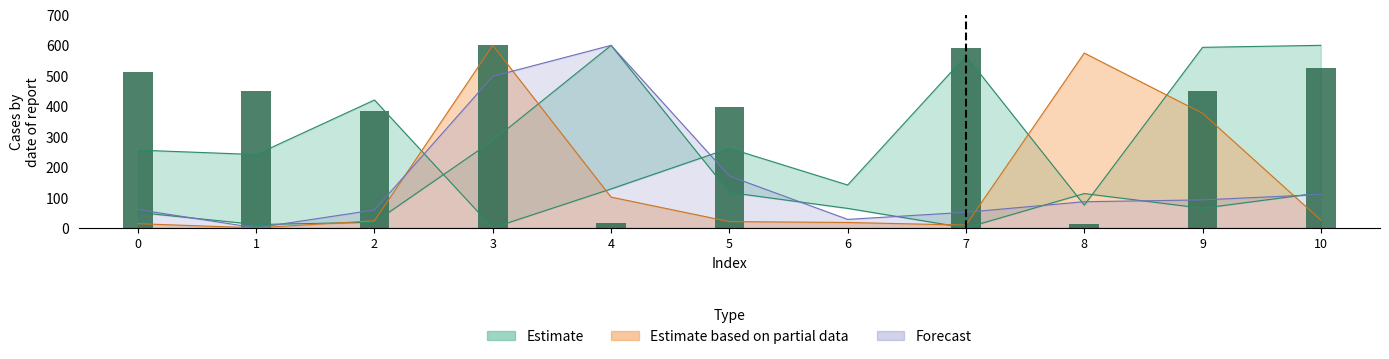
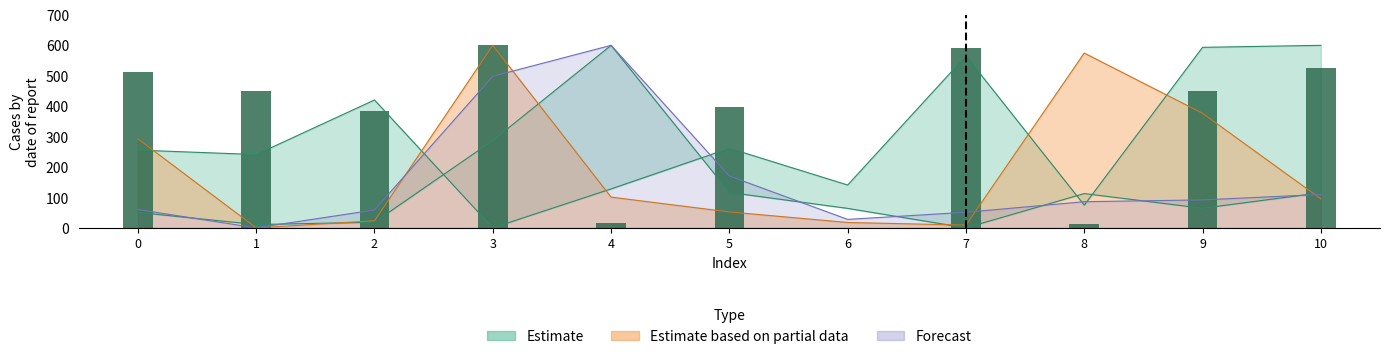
Estimate based on partial data, 0: 10 -> 290
Estimate based on partial data, 5: 20 -> 50
Estimate based on partial data, 10: 30 -> 100
